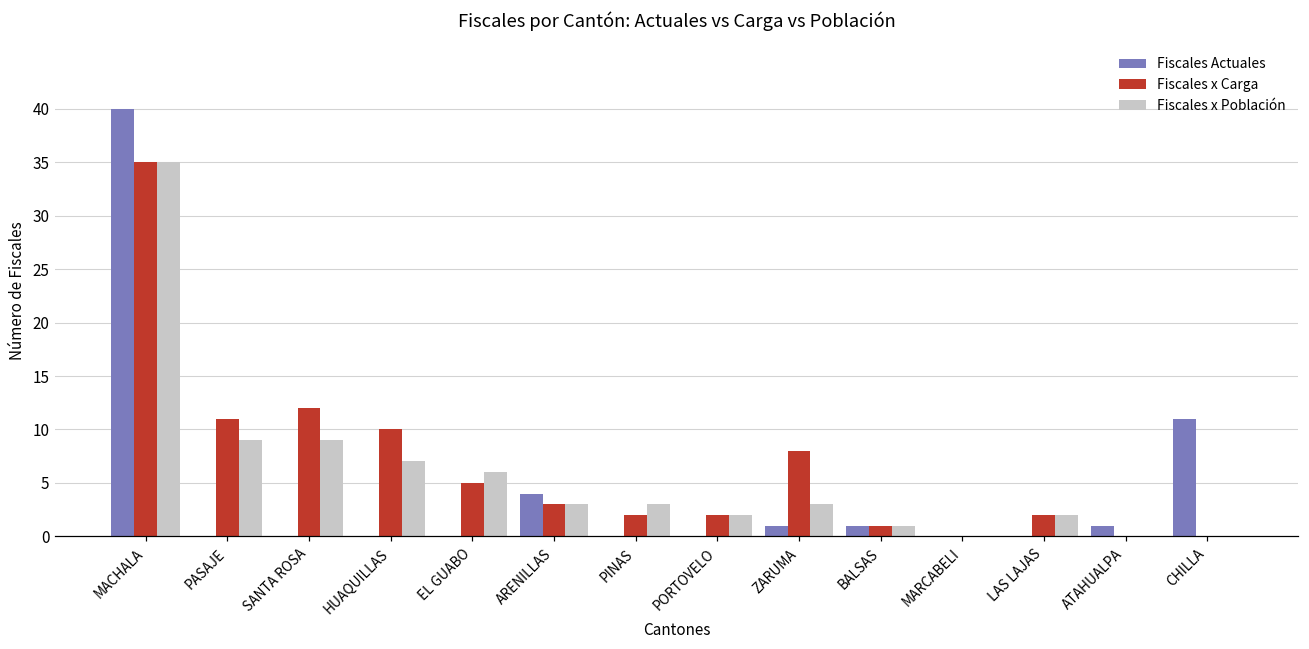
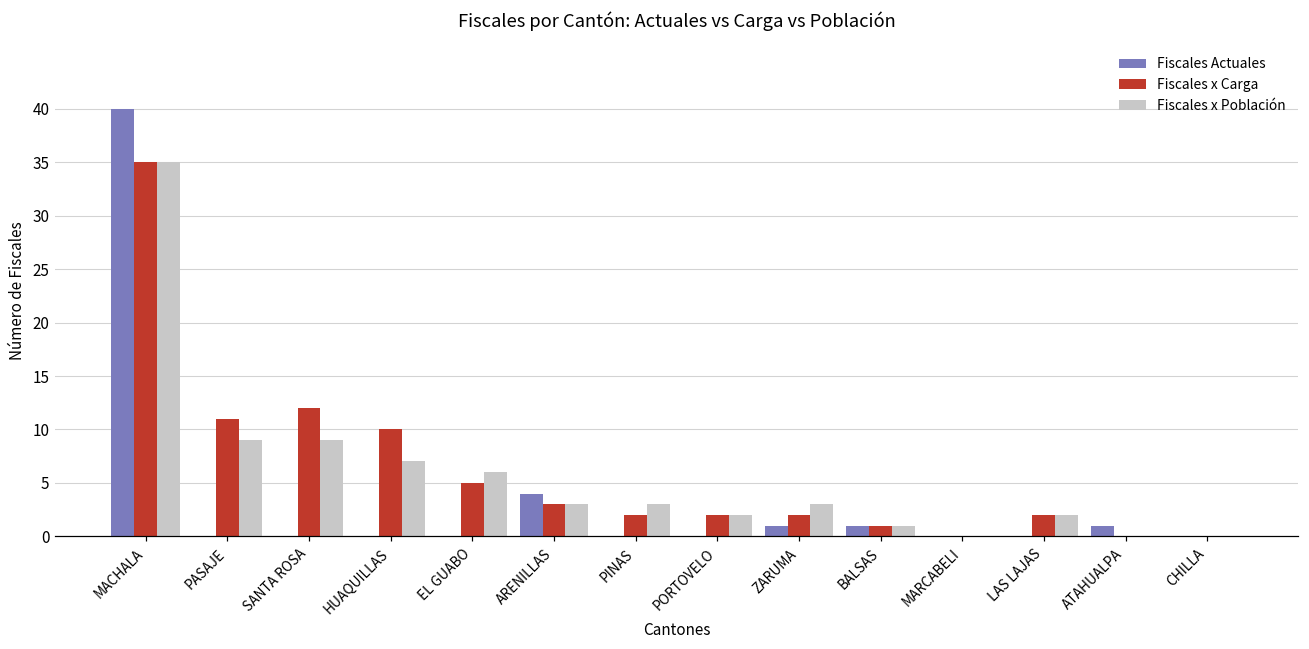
Fiscales x Carga, ZARUMA: 8 -> 2
Fiscales Actuales, CHILLA: 11 -> 0
